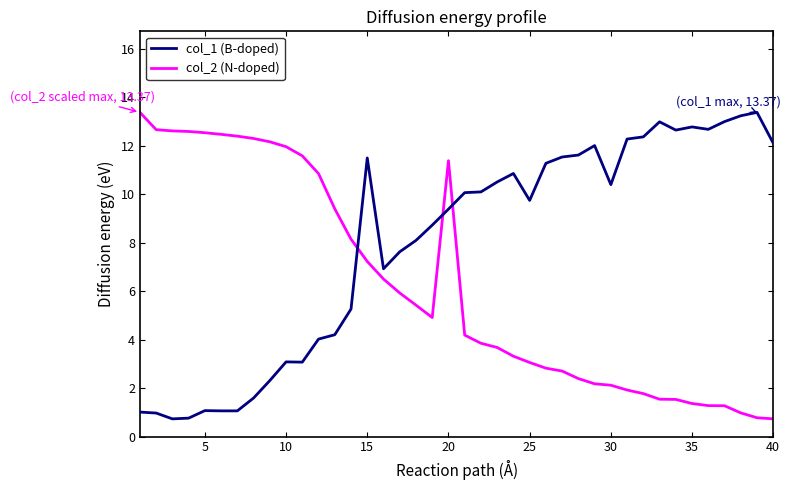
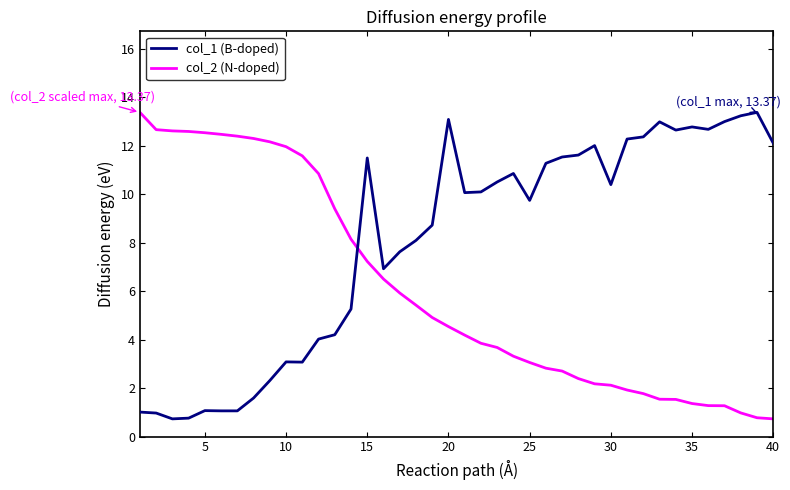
col_1 (B-doped), 20: 9.4 -> 13.1
col_2 (N-doped), 20: 11.4 -> 4.5
